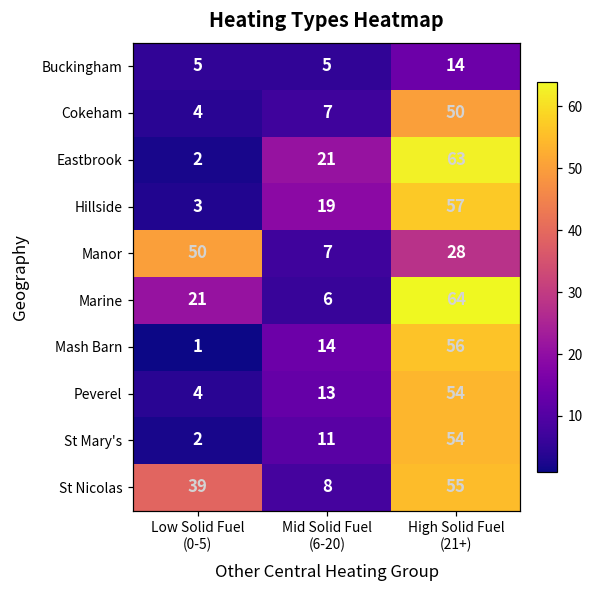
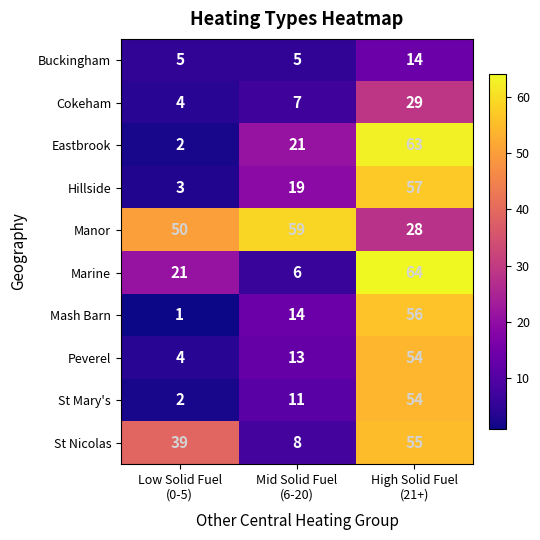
Cokeham, High Solid Fuel (21+): 50 -> 29
Manor, Mid Solid Fuel (6-20): 7 -> 59
